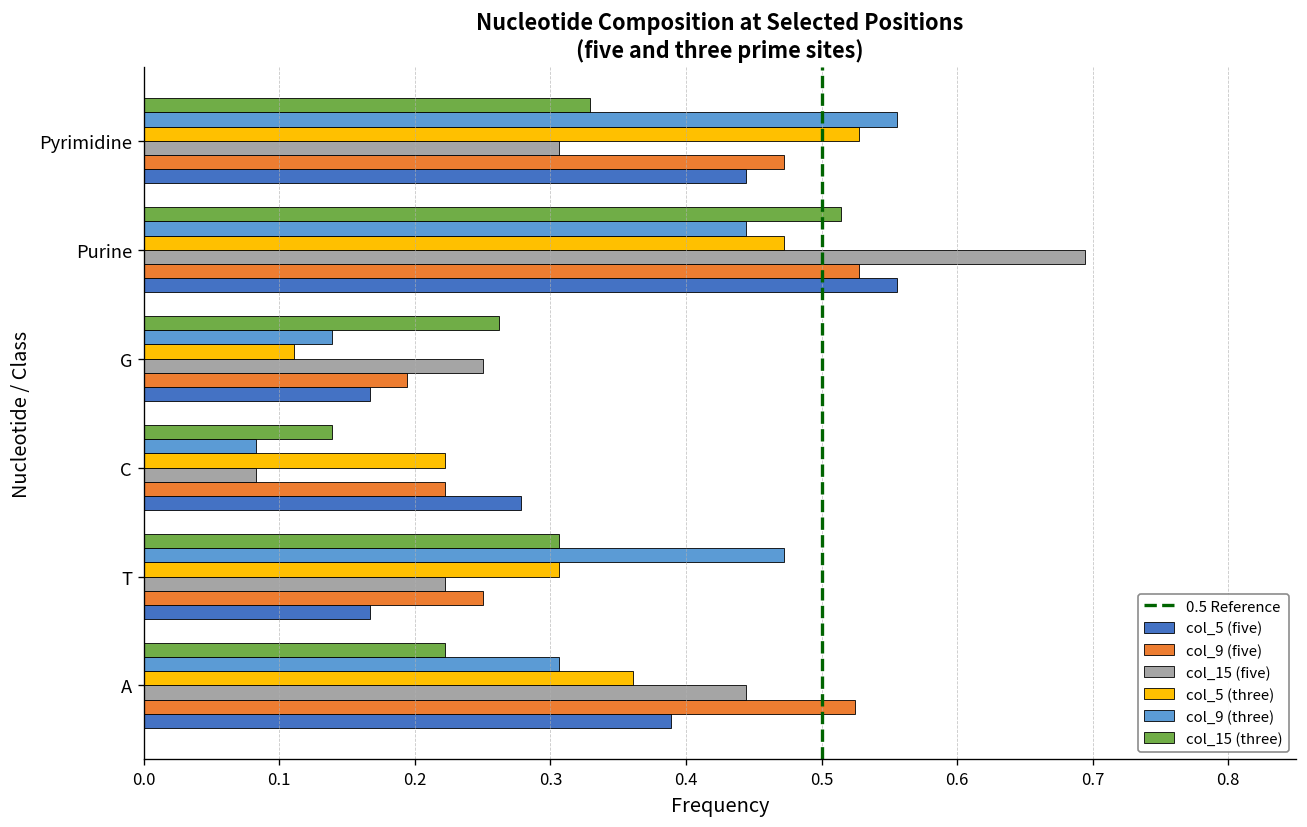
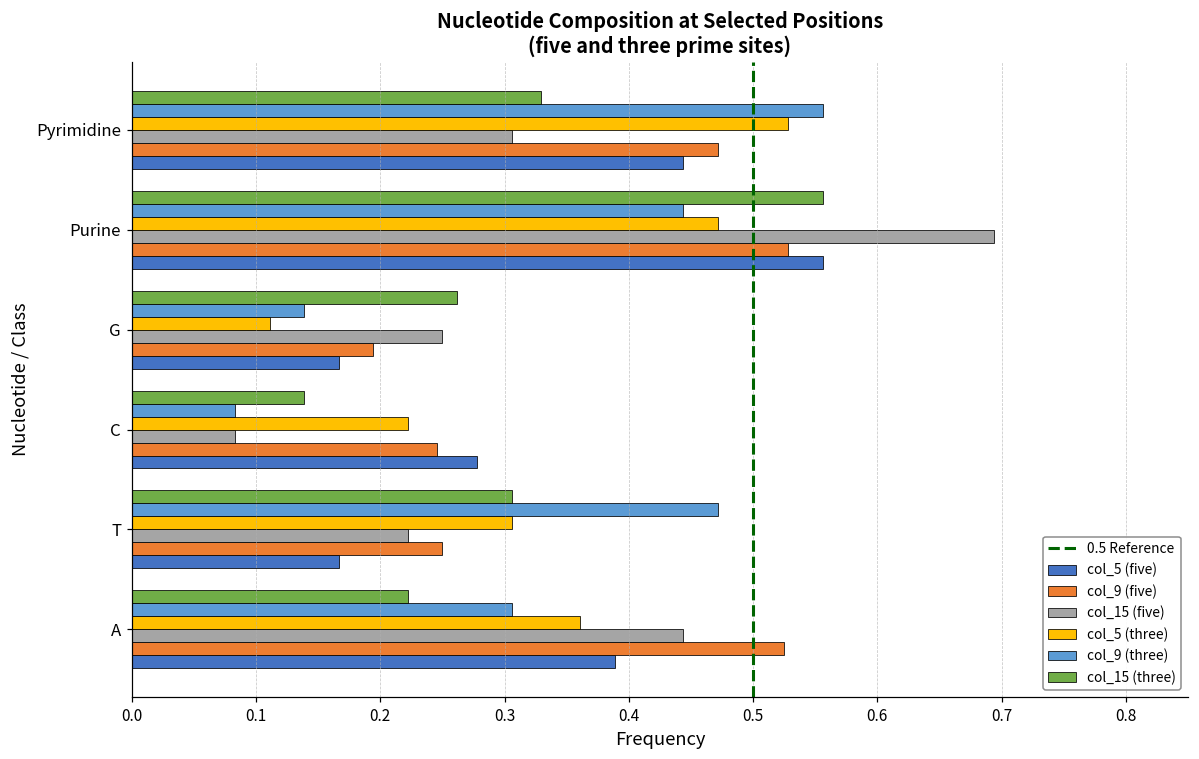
col_15 (three), Purine: 0.514 -> 0.556
col_9 (five), C: 0.222 -> 0.246
